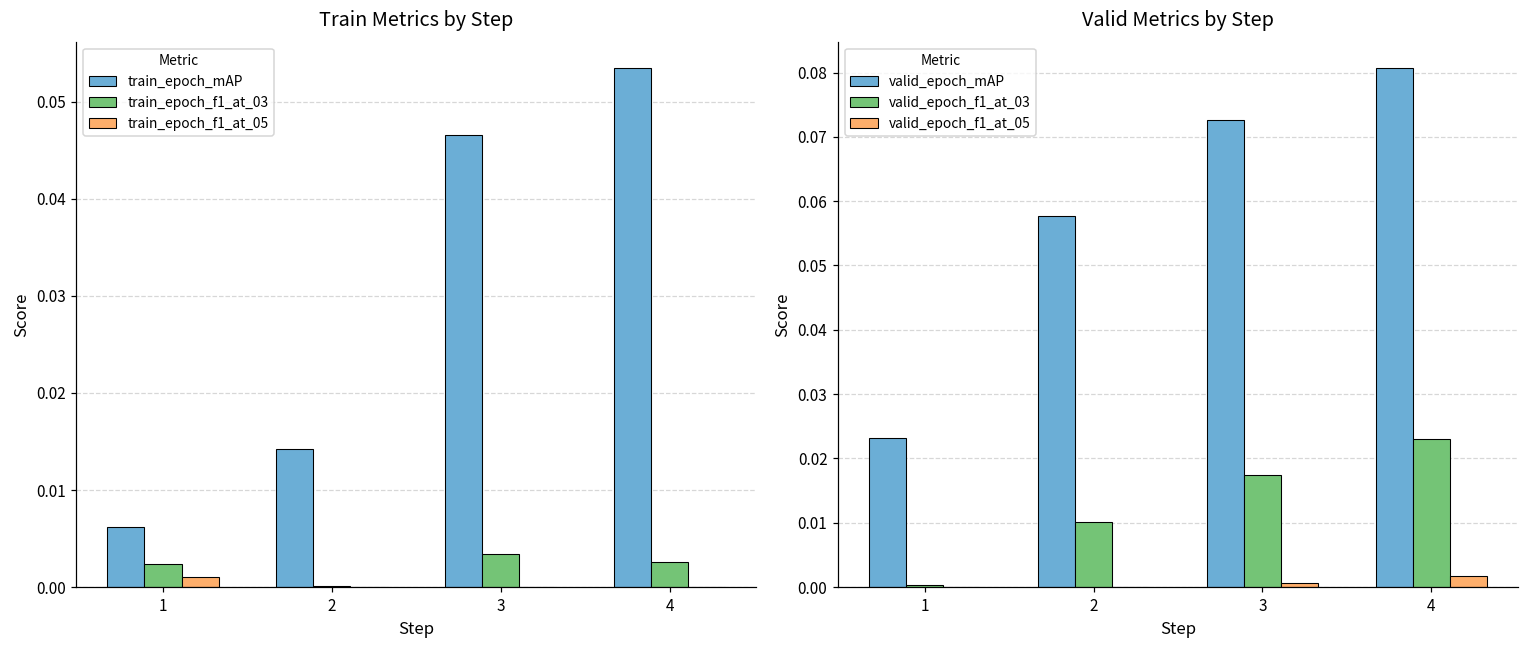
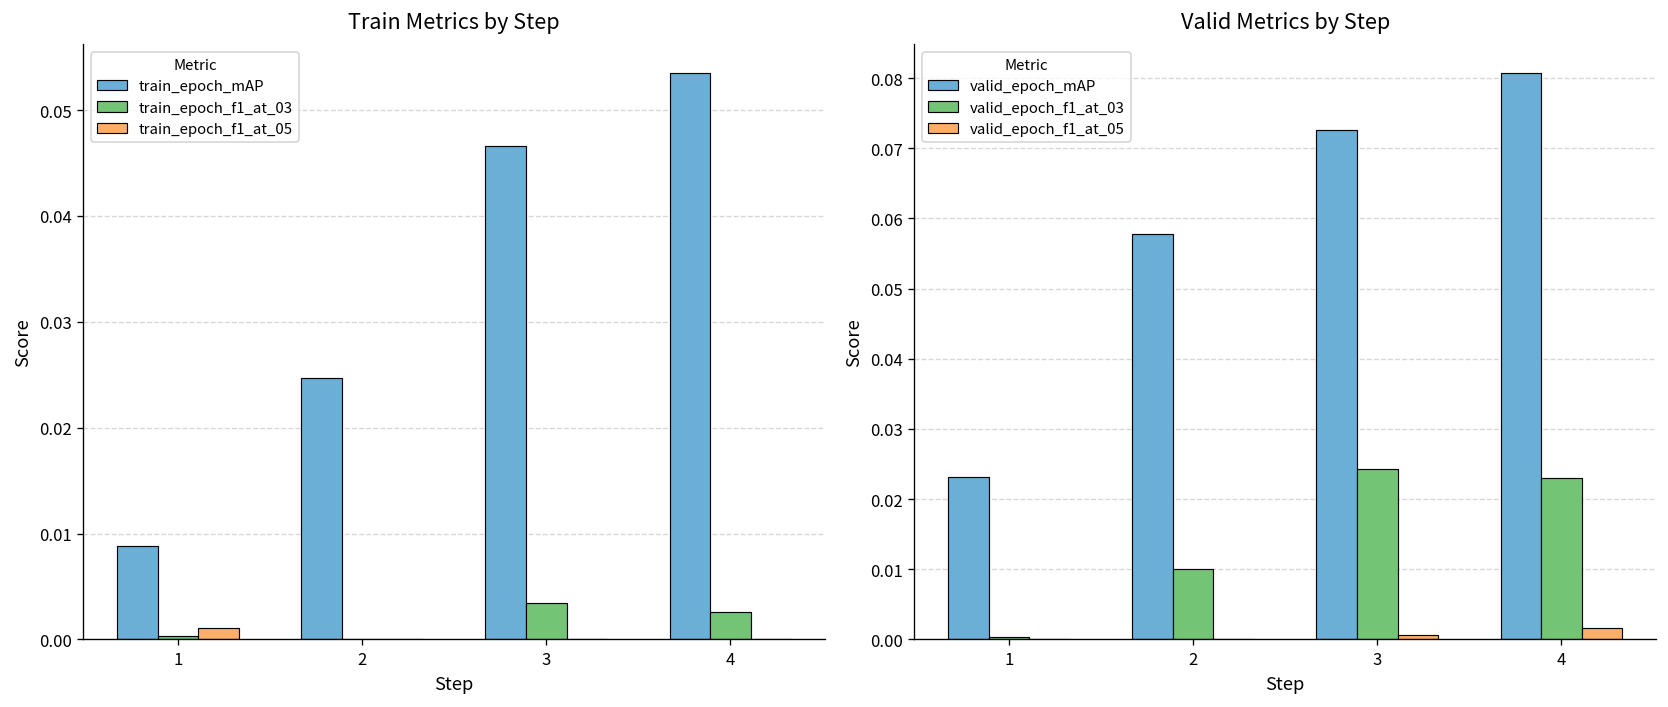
Train Metrics by Step, train_epoch_mAP, 1: 0.006 -> 0.009
Train Metrics by Step, train_epoch_f1_at_03, 1: 0.002 -> 0.000
Train Metrics by Step, train_epoch_mAP, 2: 0.014 -> 0.025
Valid Metrics by Step, valid_epoch_f1_at_03, 3: 0.018 -> 0.024
